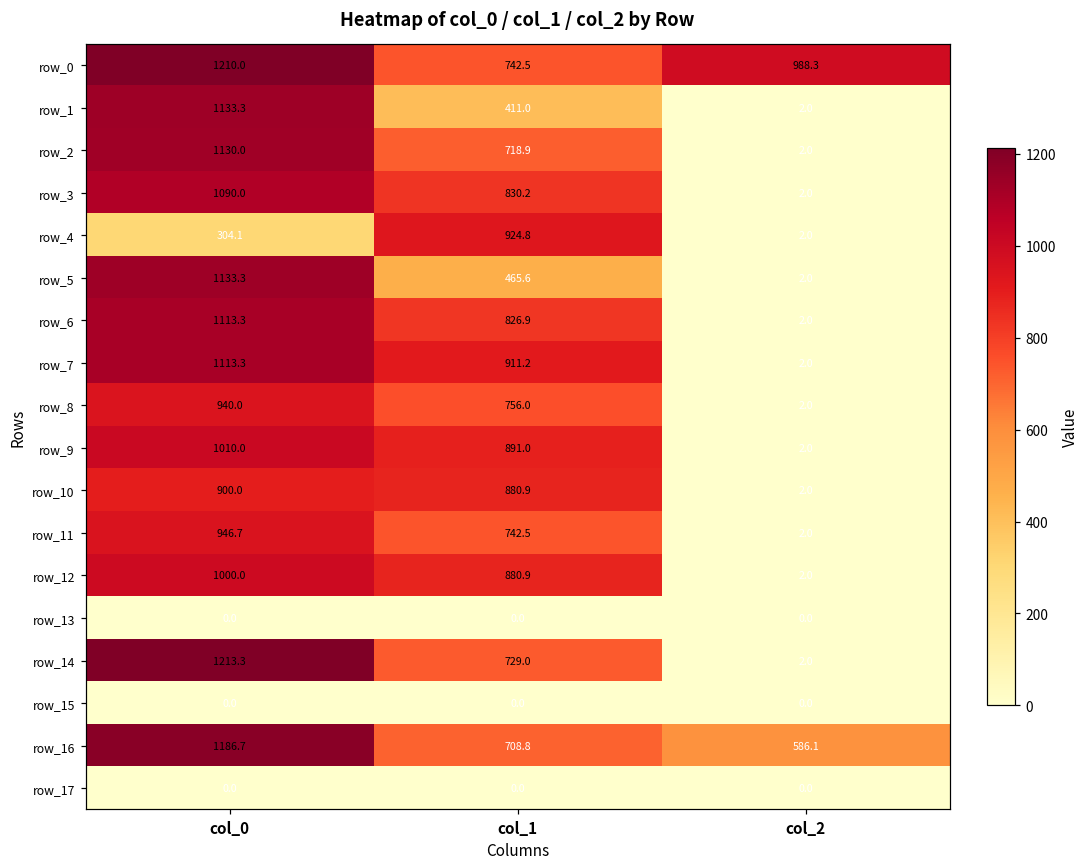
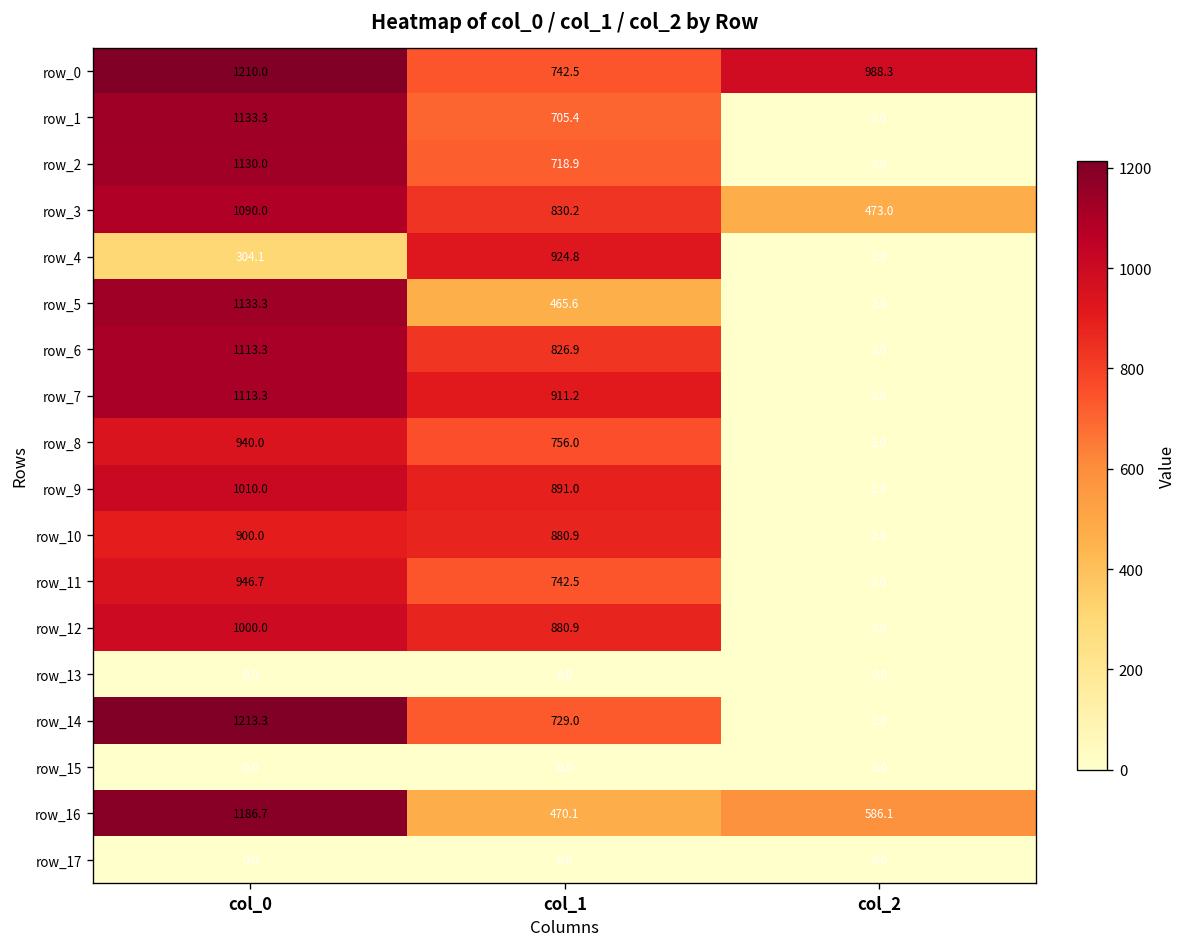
row_1, col_1: 411.0 -> 705.4
row_3, col_2: 2.0 -> 473.0
row_16, col_1: 708.8 -> 470.1
